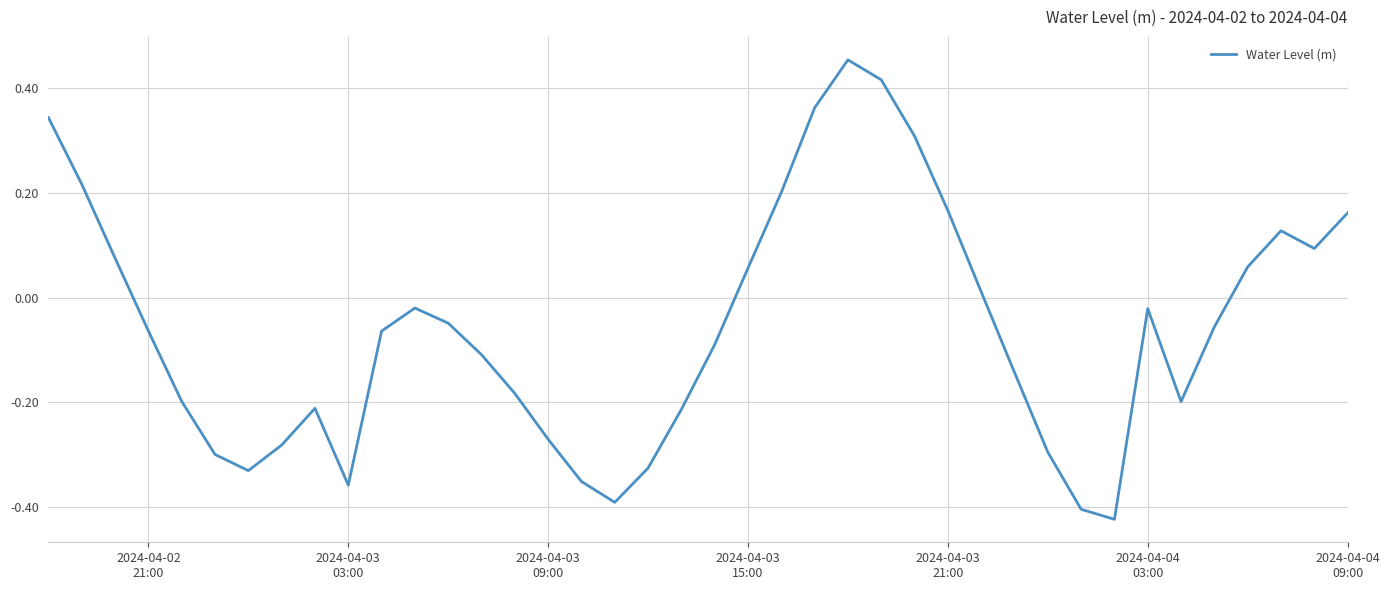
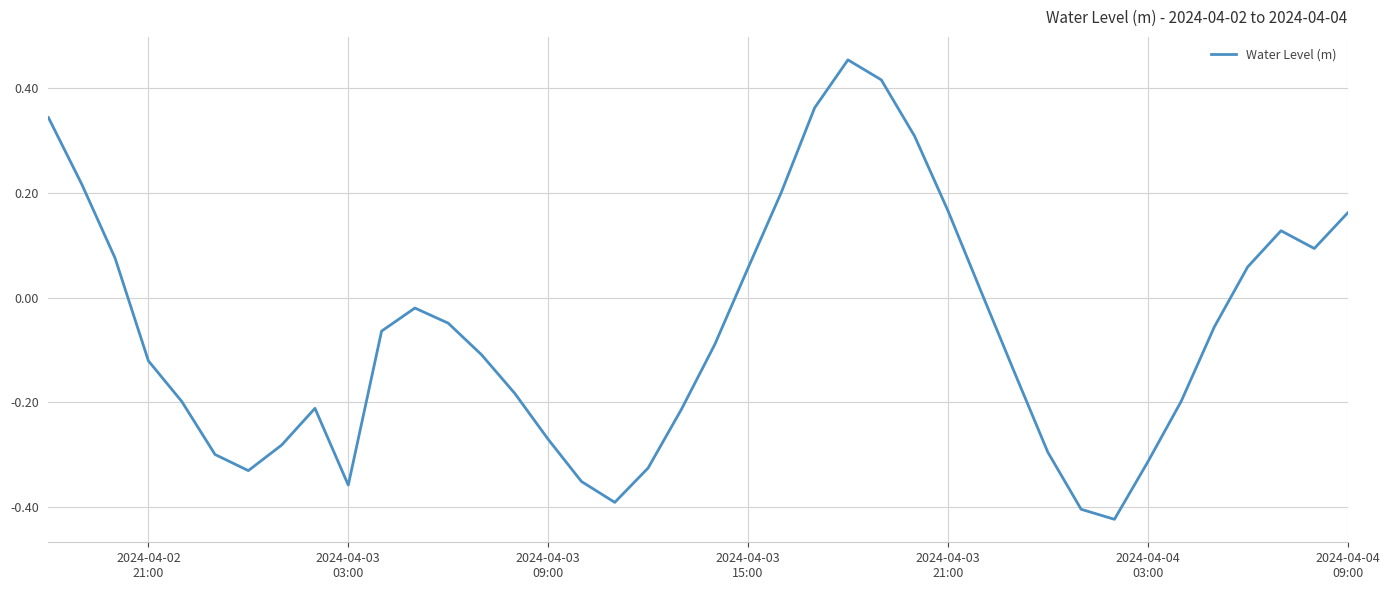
2024-04-02 21:00: -0.06 -> -0.12
2024-04-04 03:00: -0.02 -> -0.31
